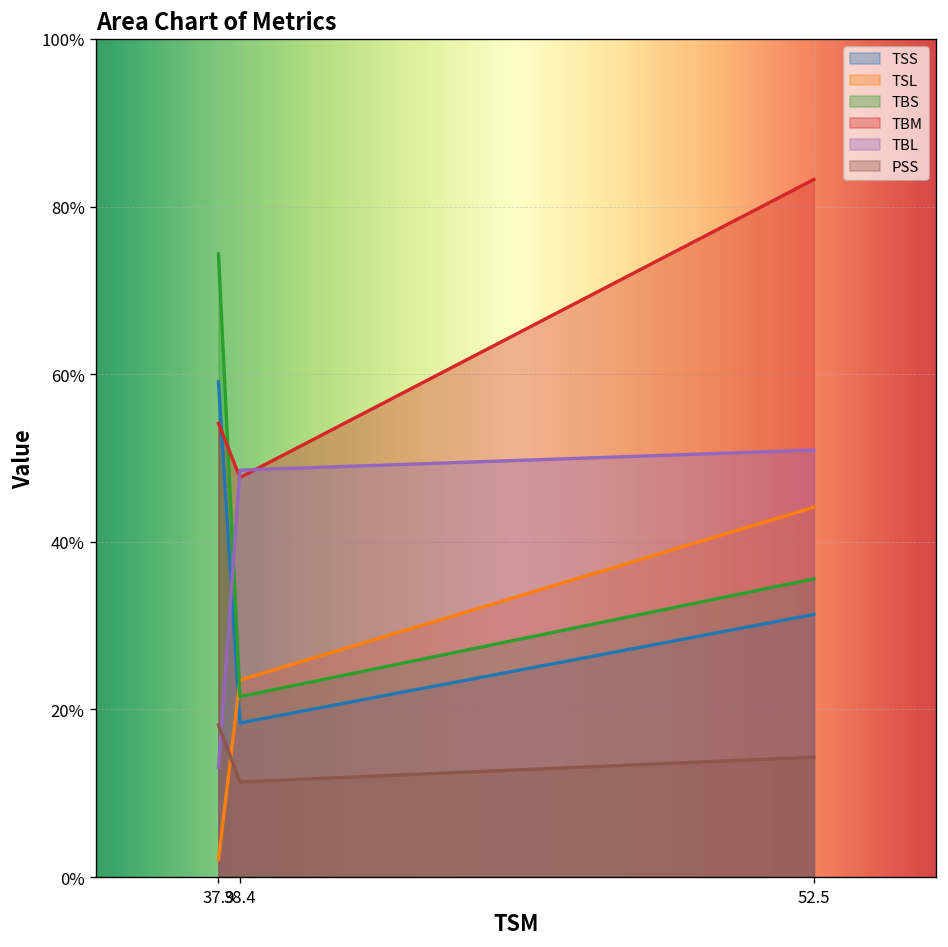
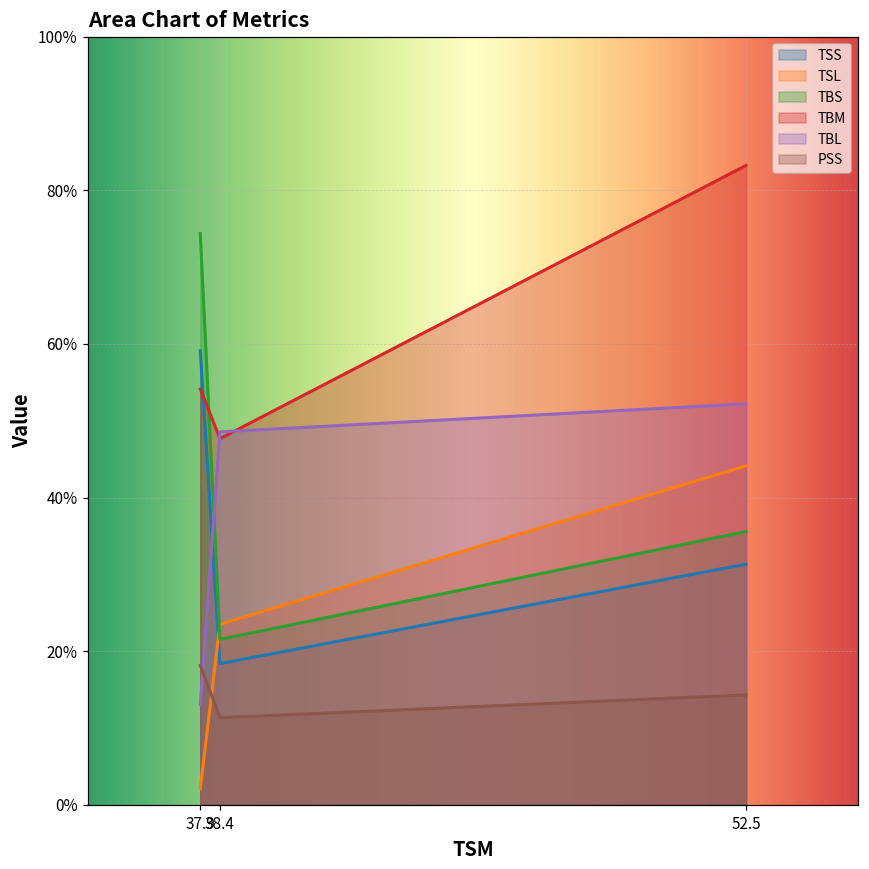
TBL, 52.5: 51% -> 52%
